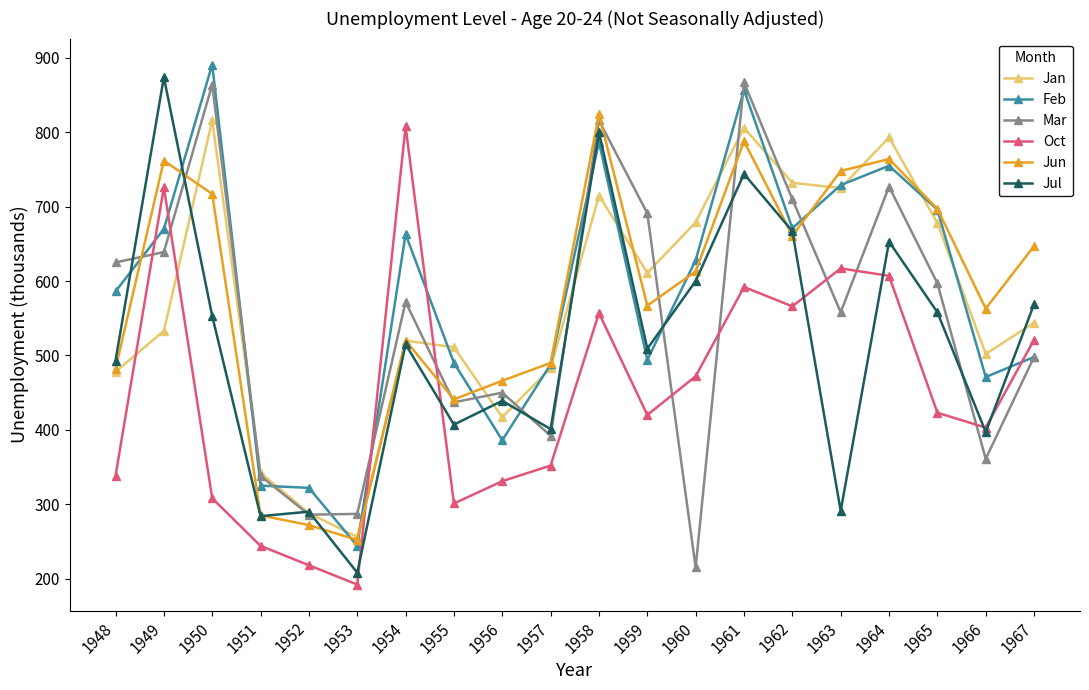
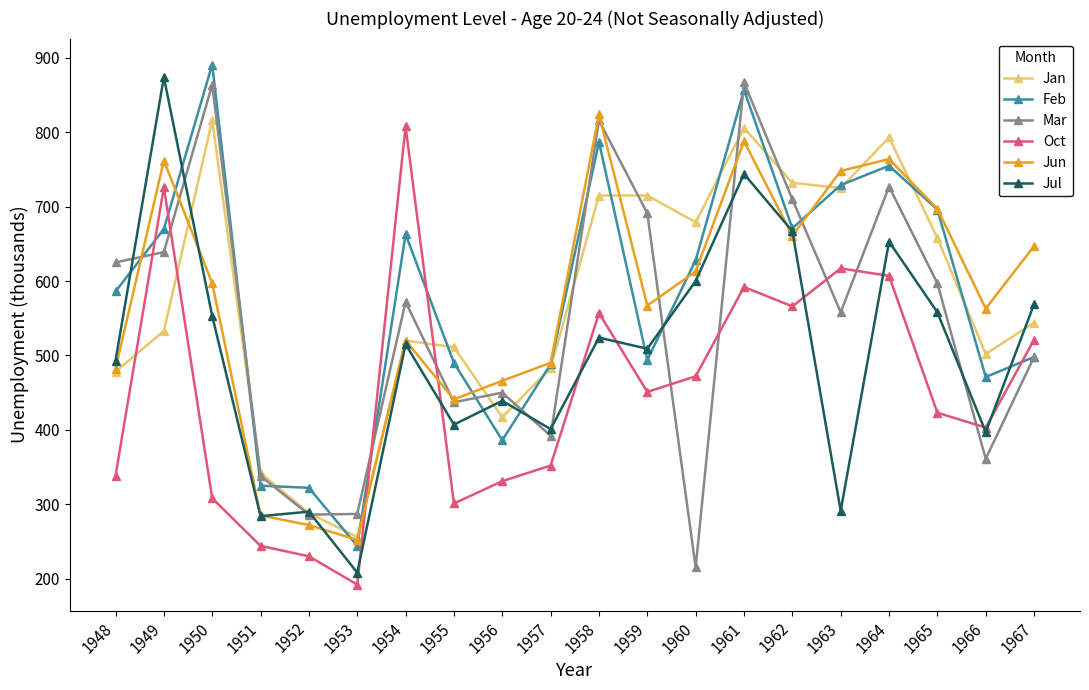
Jun, 1950: 720 -> 600
Oct, 1952: 220 -> 230
Jul, 1958: 800 -> 520
Jan, 1959: 610 -> 720
Oct, 1959: 420 -> 450
Jan, 1965: 680 -> 660
